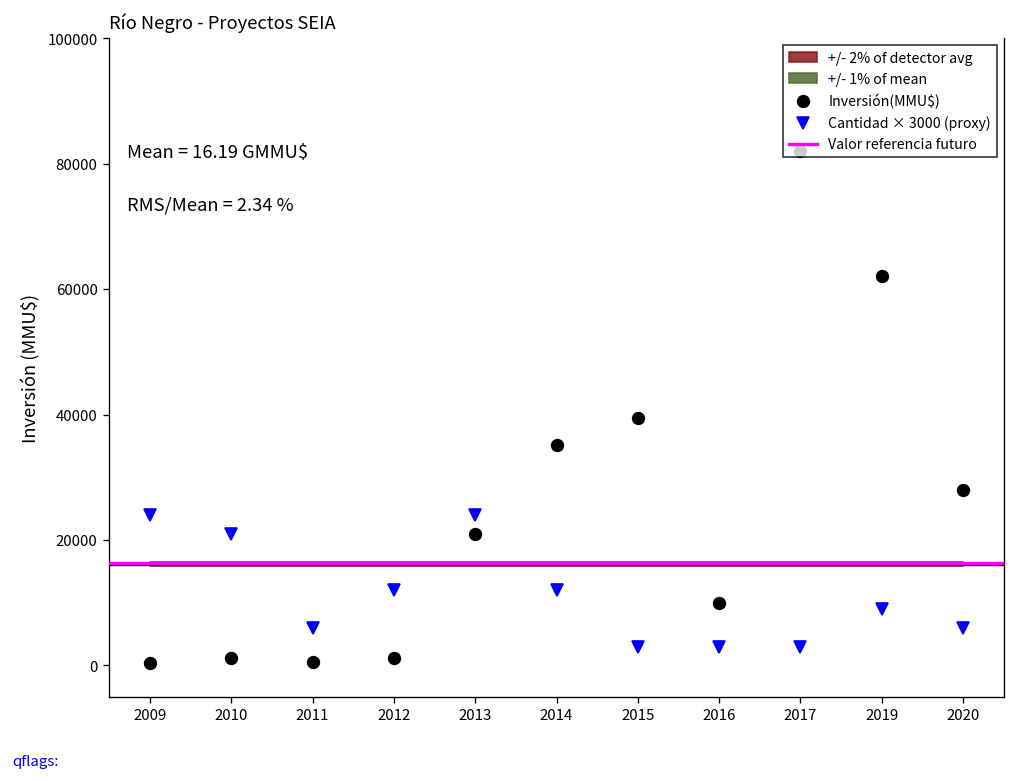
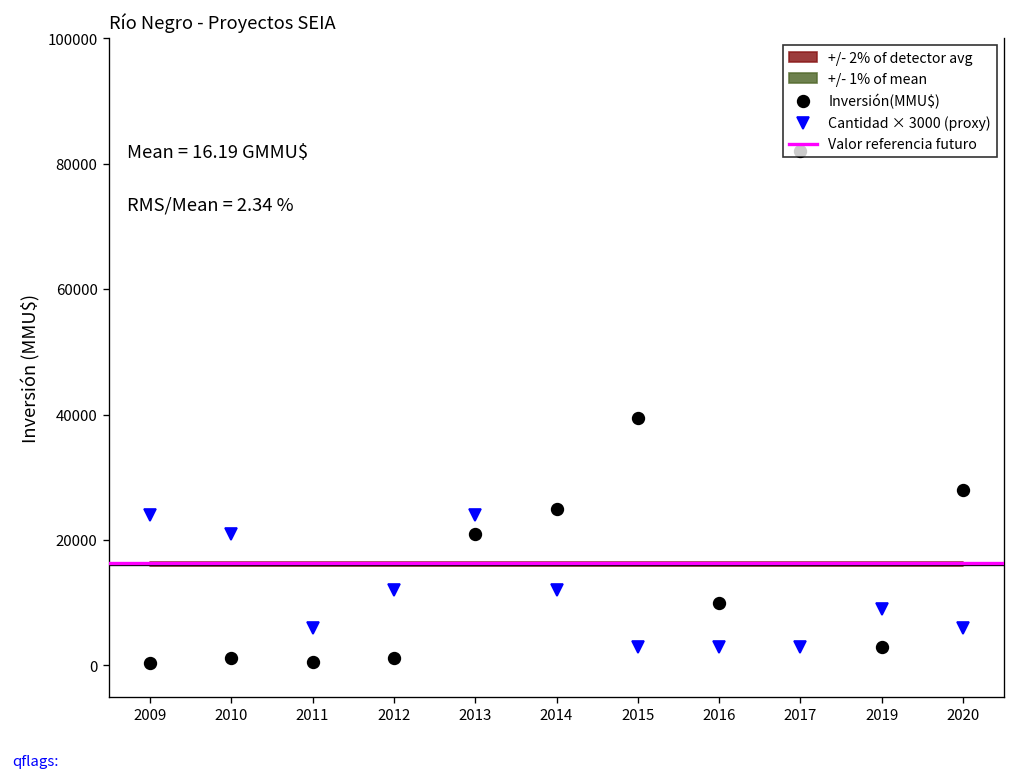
Inversión(MMU$), 2014: 35000 -> 25000
Inversión(MMU$), 2019: 62000 -> 3000
